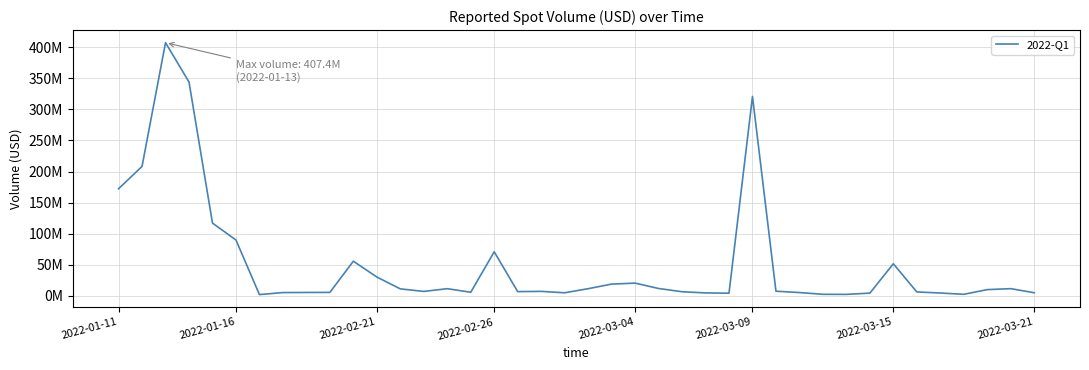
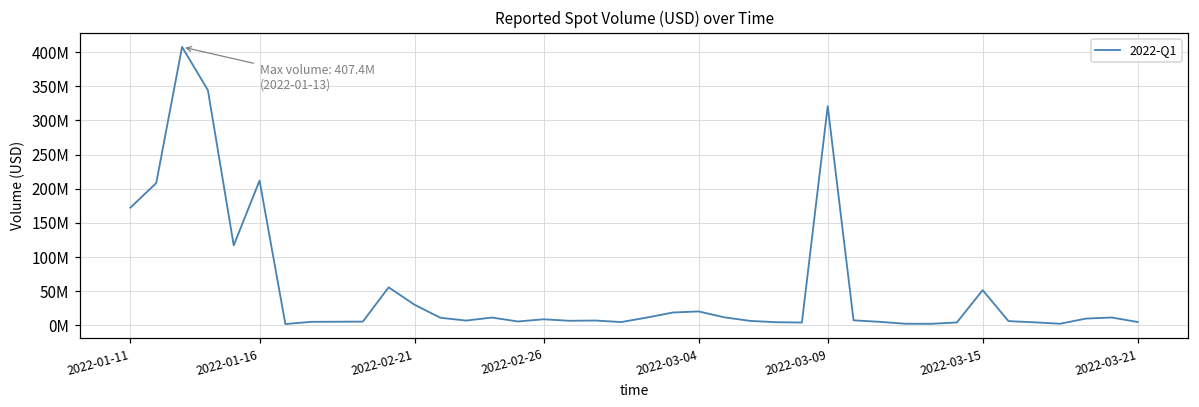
2022-01-16: 90000000 -> 210000000
2022-02-26: 70000000 -> 10000000
